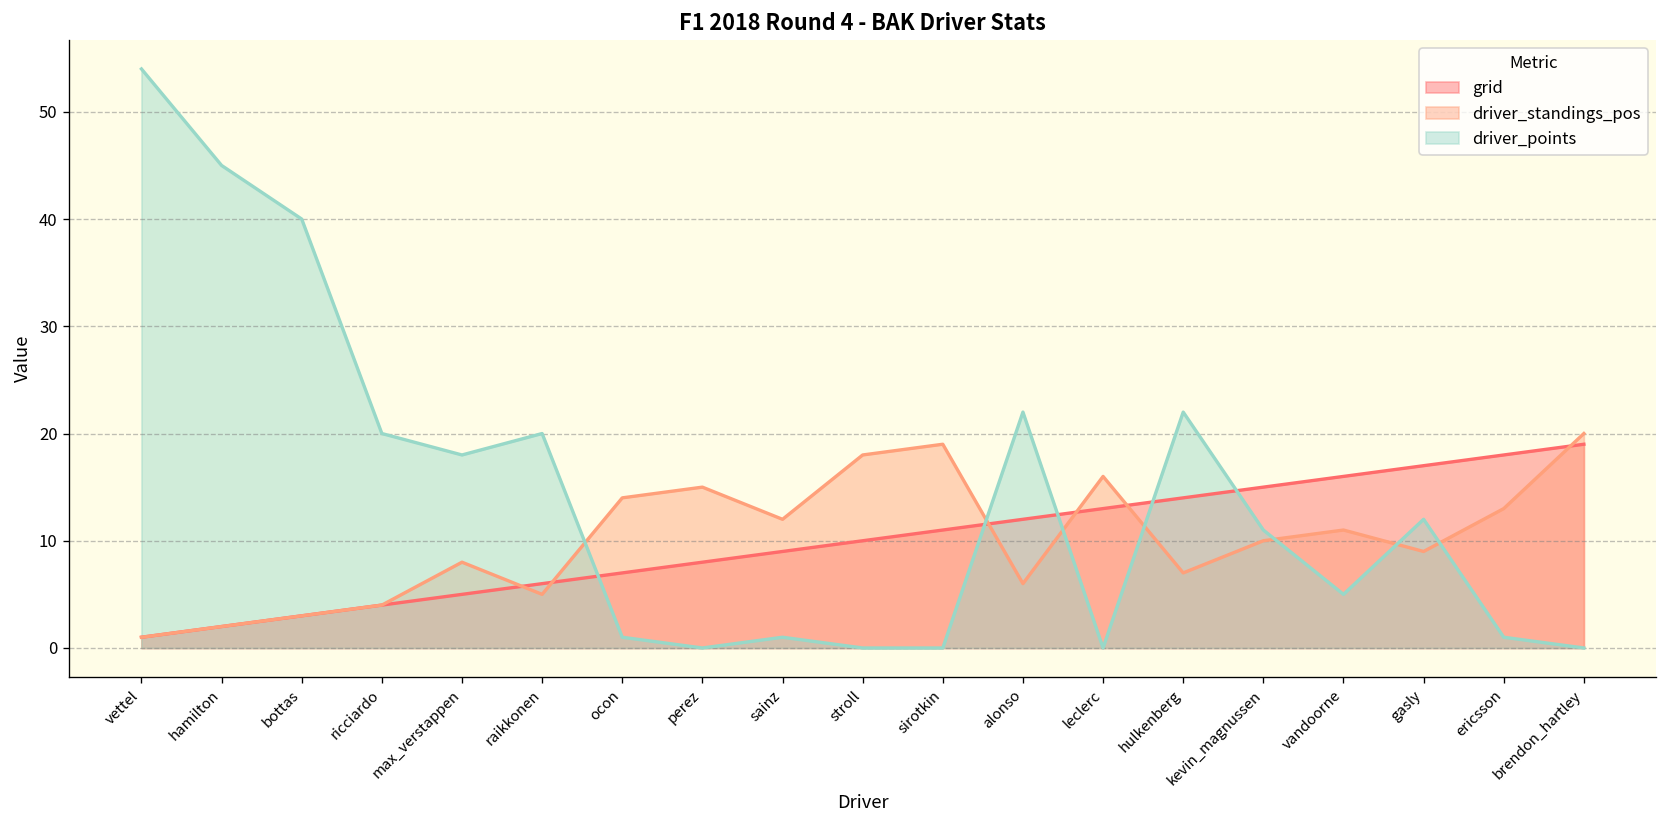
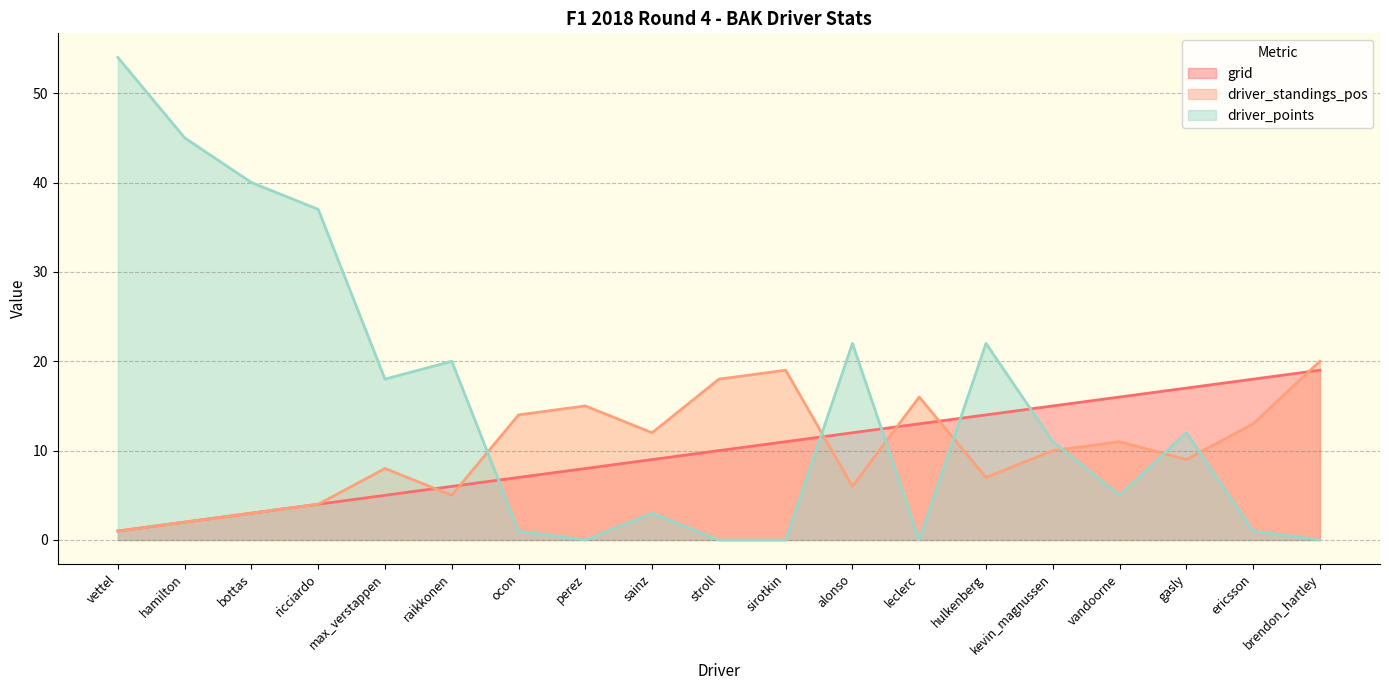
driver_points, ricciardo: 20 -> 37
driver_points, sainz: 1 -> 3
